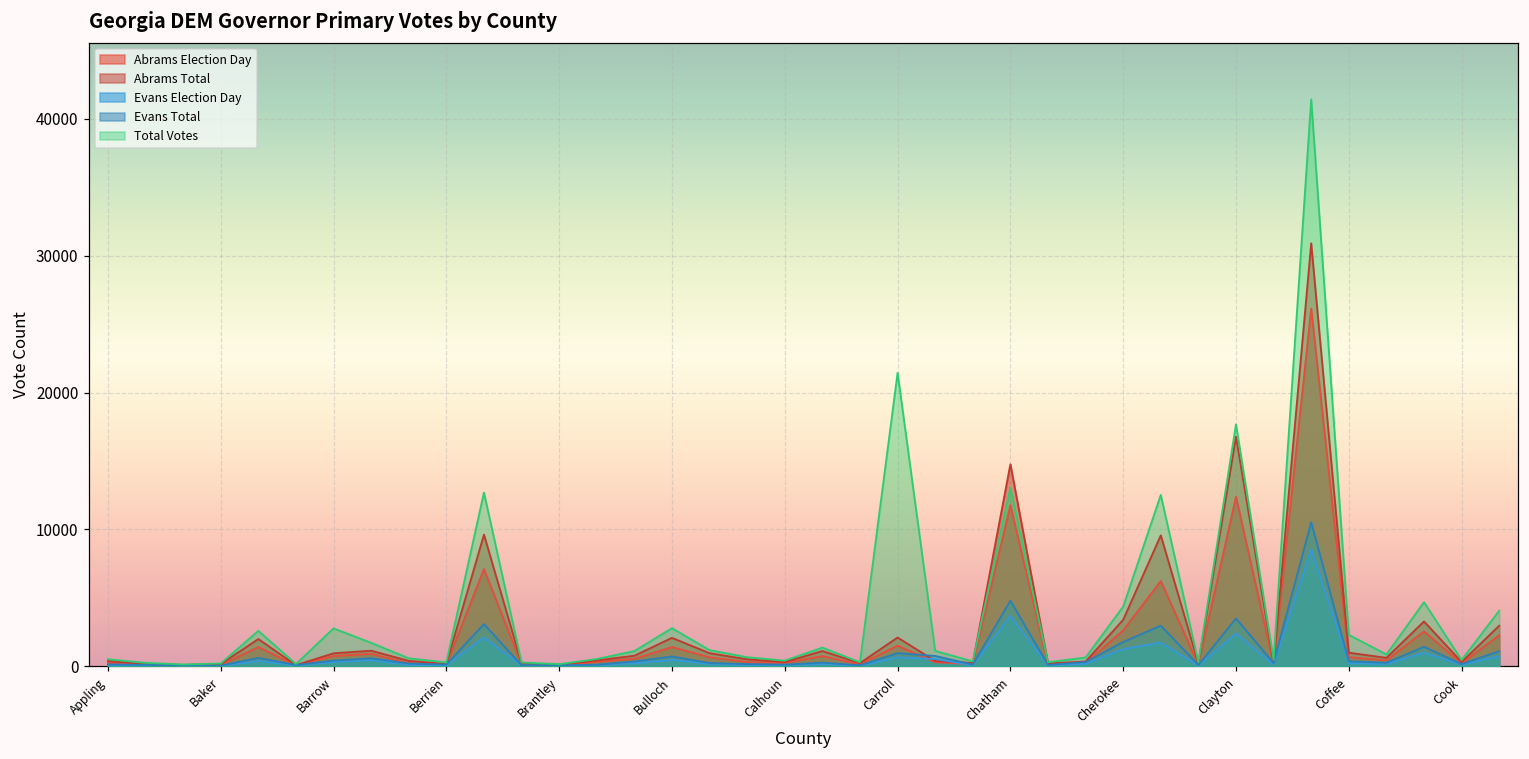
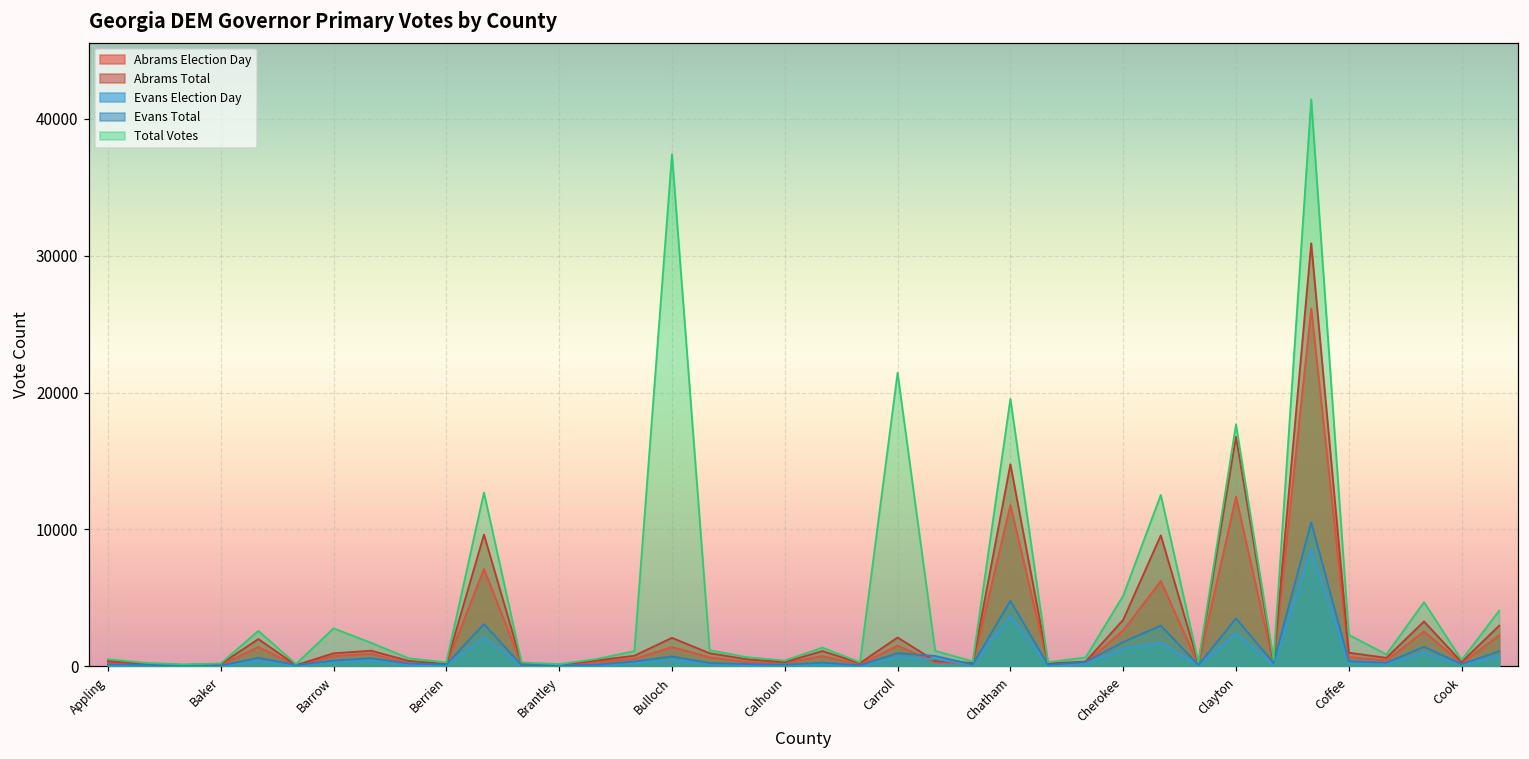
Total Votes, Bulloch: 2800 -> 37400
Total Votes, Chatham: 13000 -> 19500
Total Votes, Cherokee: 4400 -> 5100
